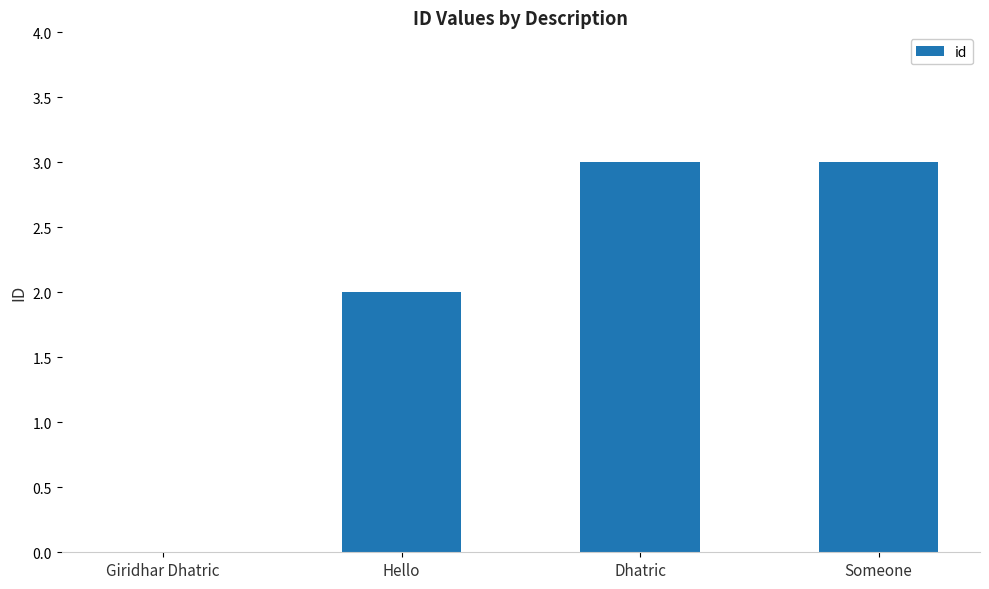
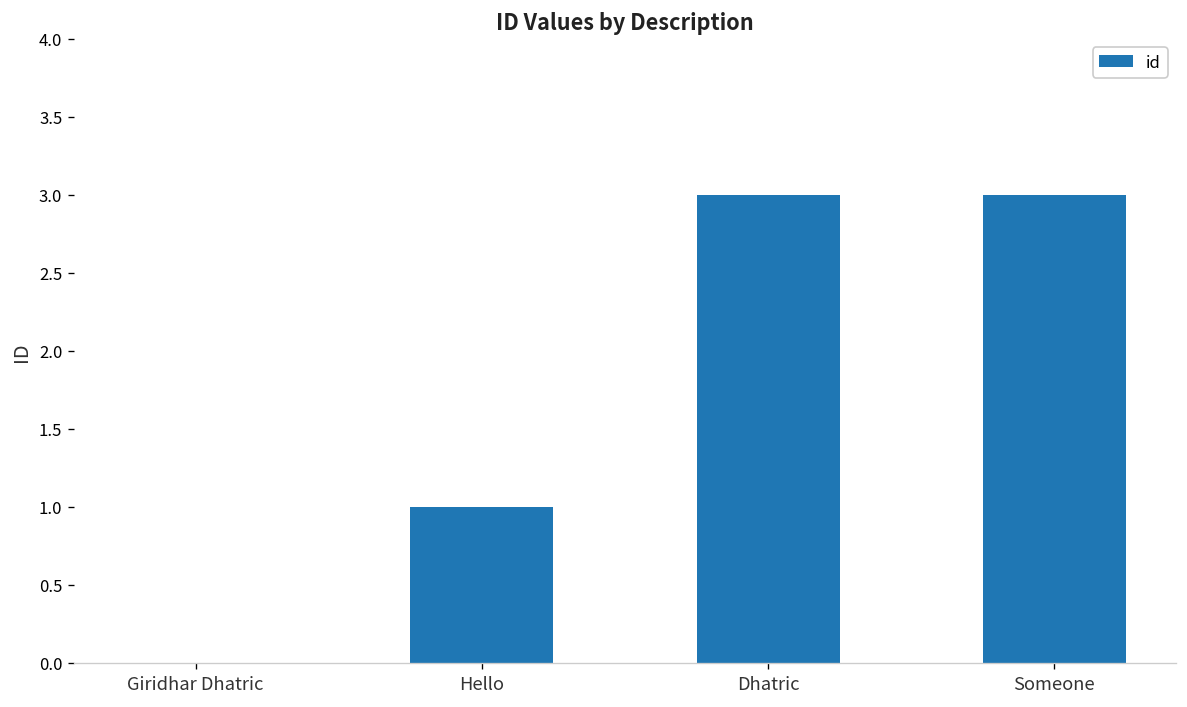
Hello: 2 -> 1
